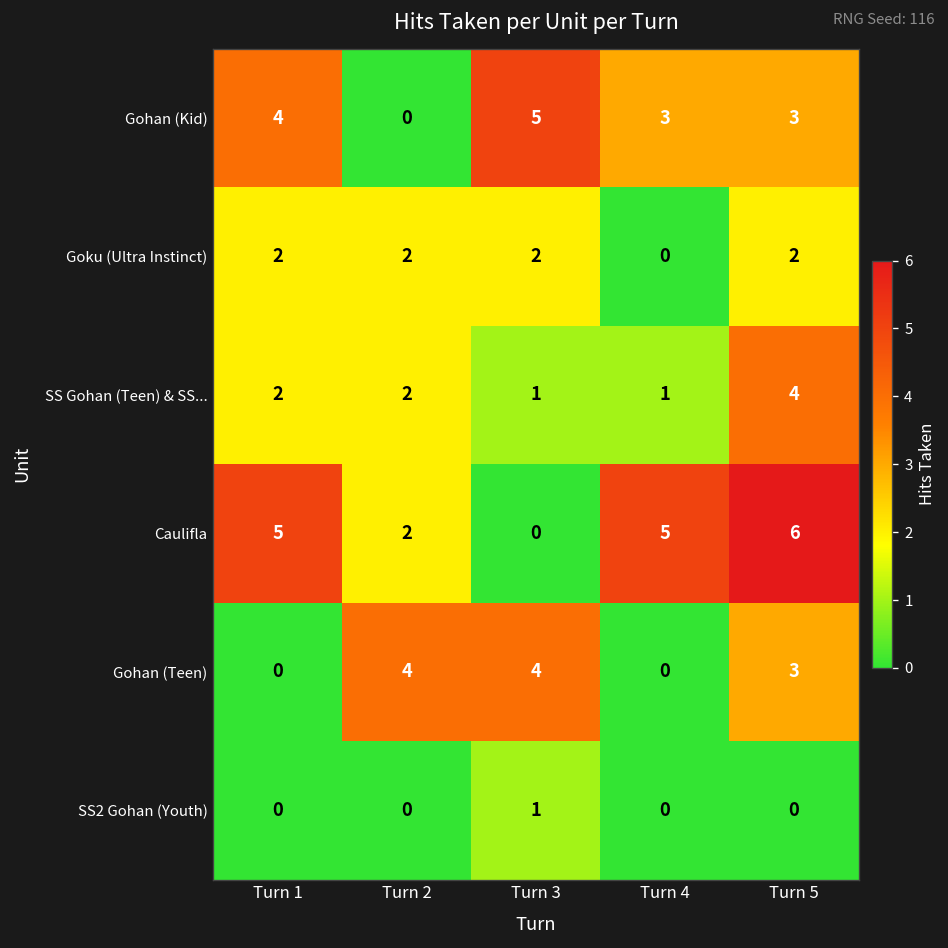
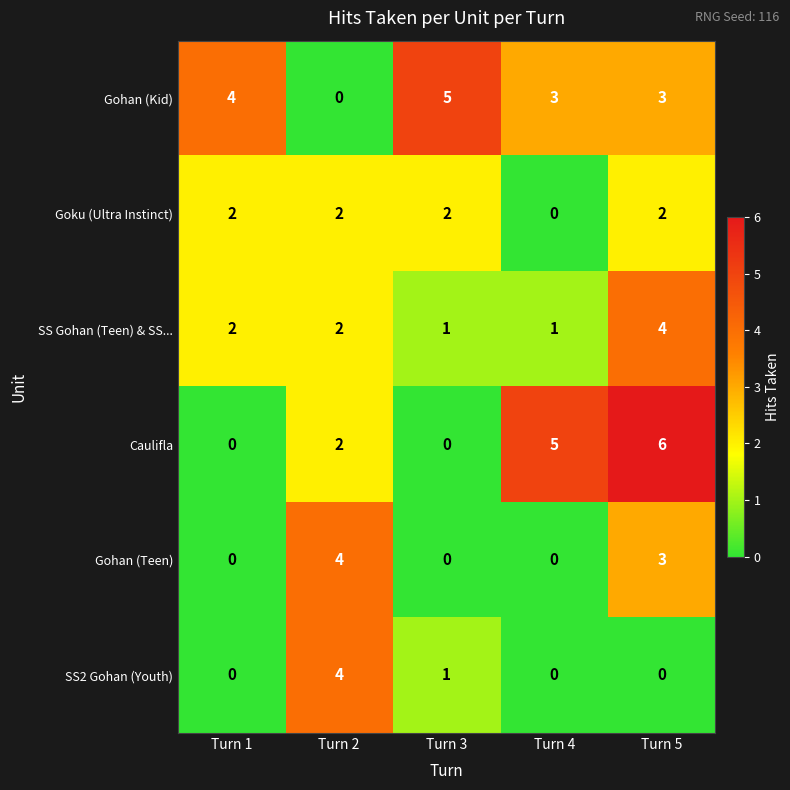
Caulifla, Turn 1: 5 -> 0
Gohan (Teen), Turn 3: 4 -> 0
SS2 Gohan (Youth), Turn 2: 0 -> 4
